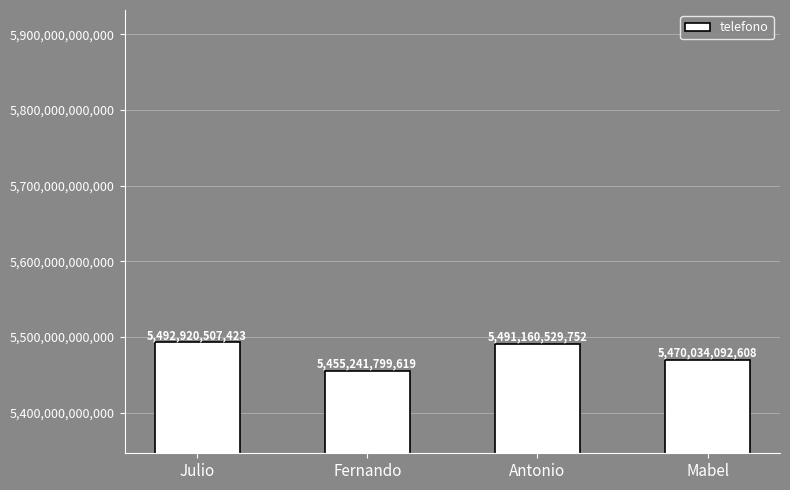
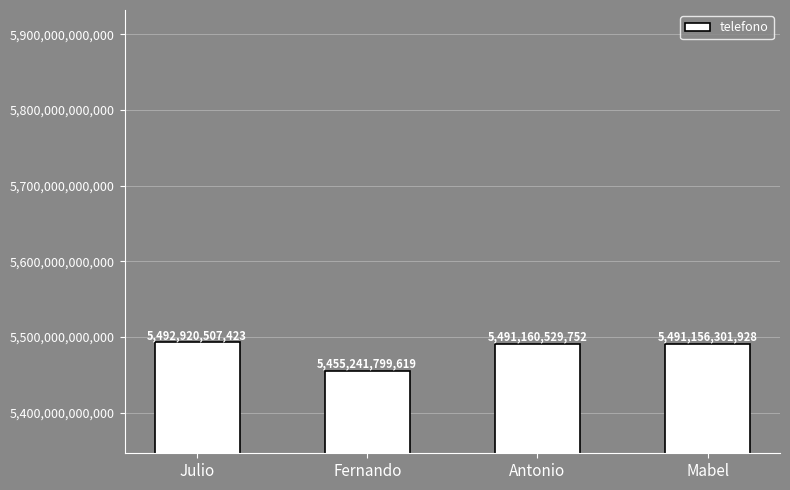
Mabel: 5,470,034,092,608 -> 5,491,156,301,928
